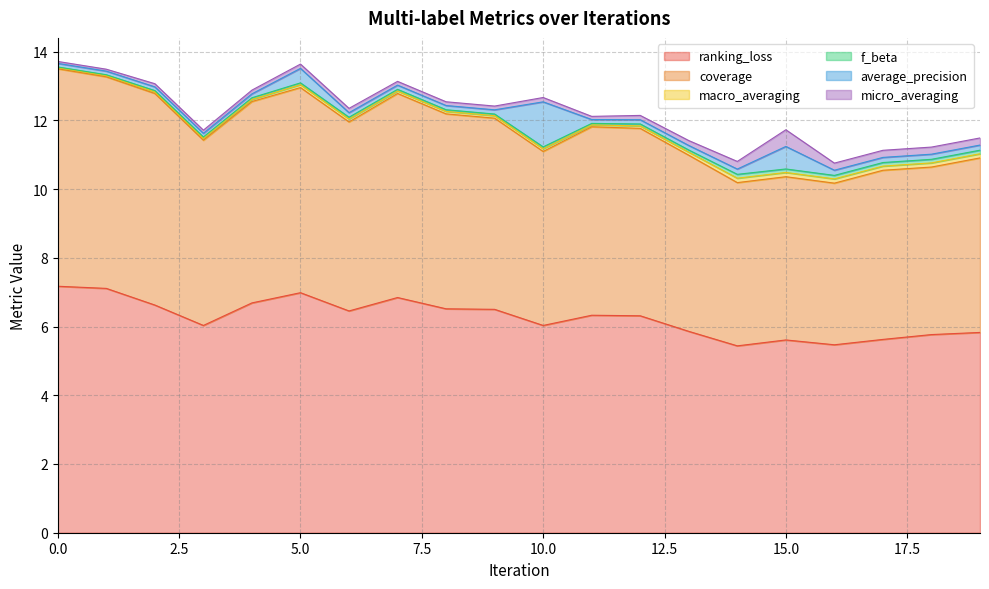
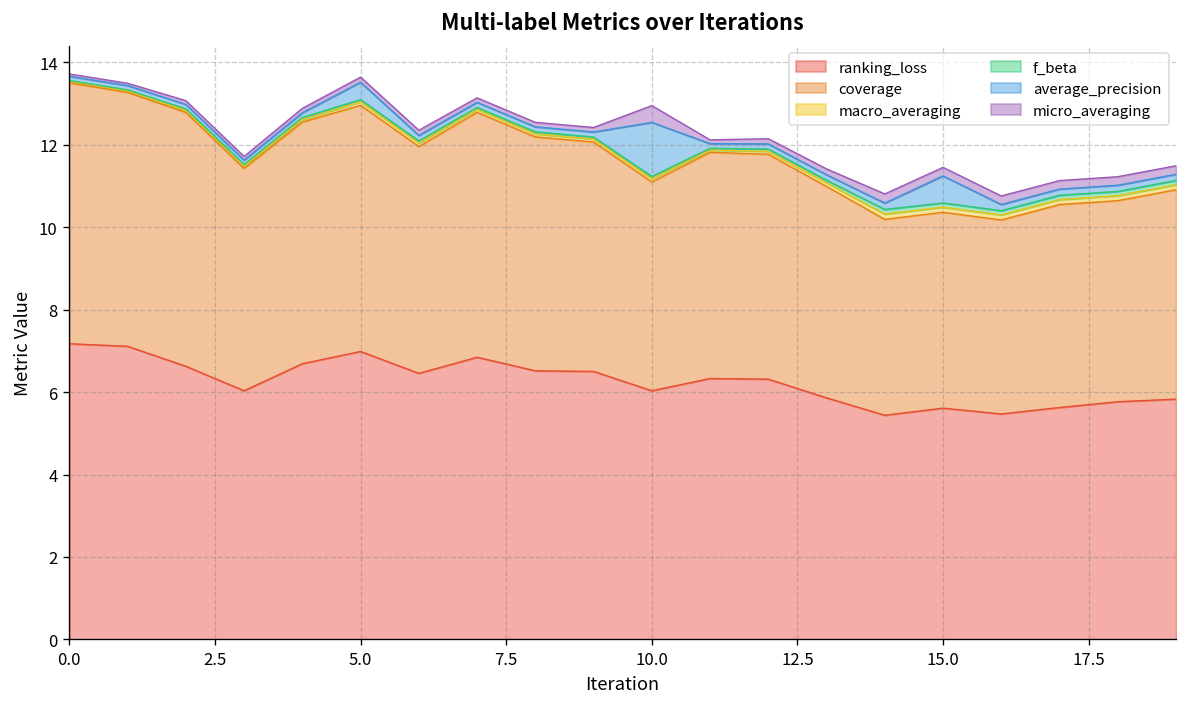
micro_averaging, 10.0: 0.1 -> 0.4
micro_averaging, 15.0: 0.5 -> 0.2
